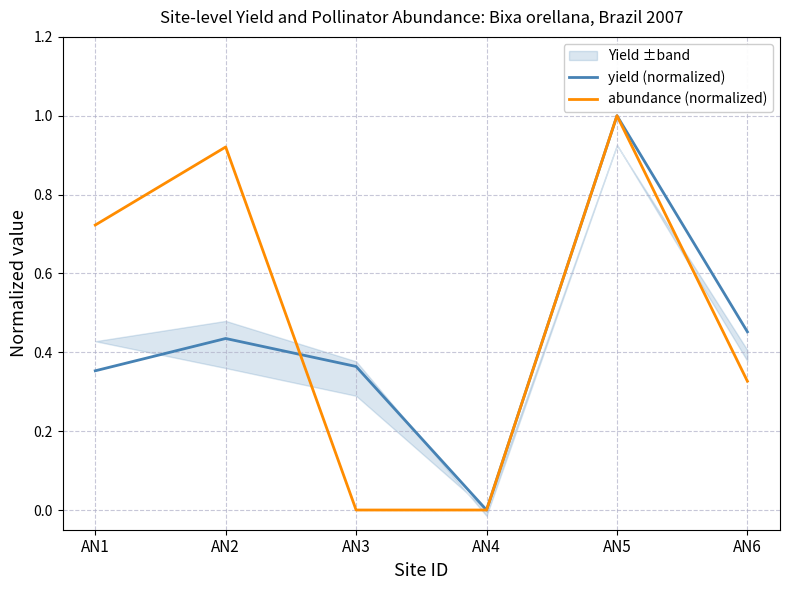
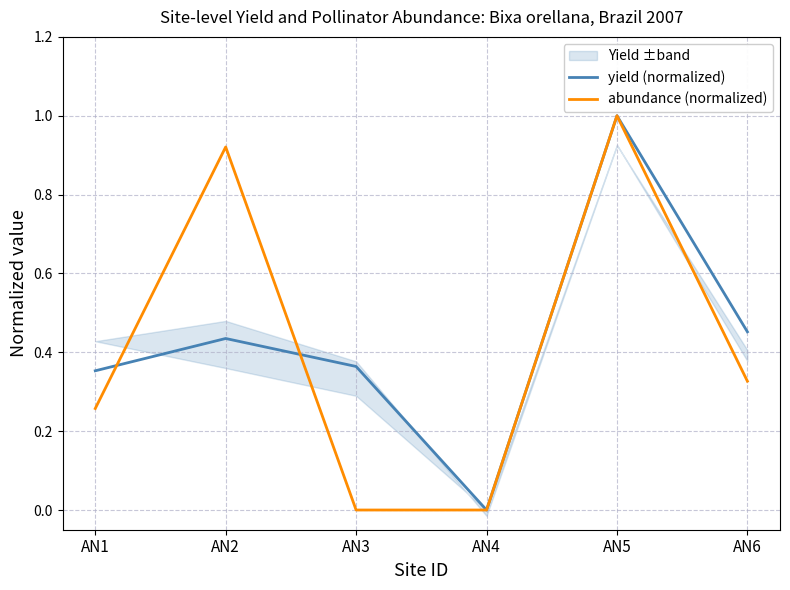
abundance (normalized), AN1: 0.72 -> 0.26
